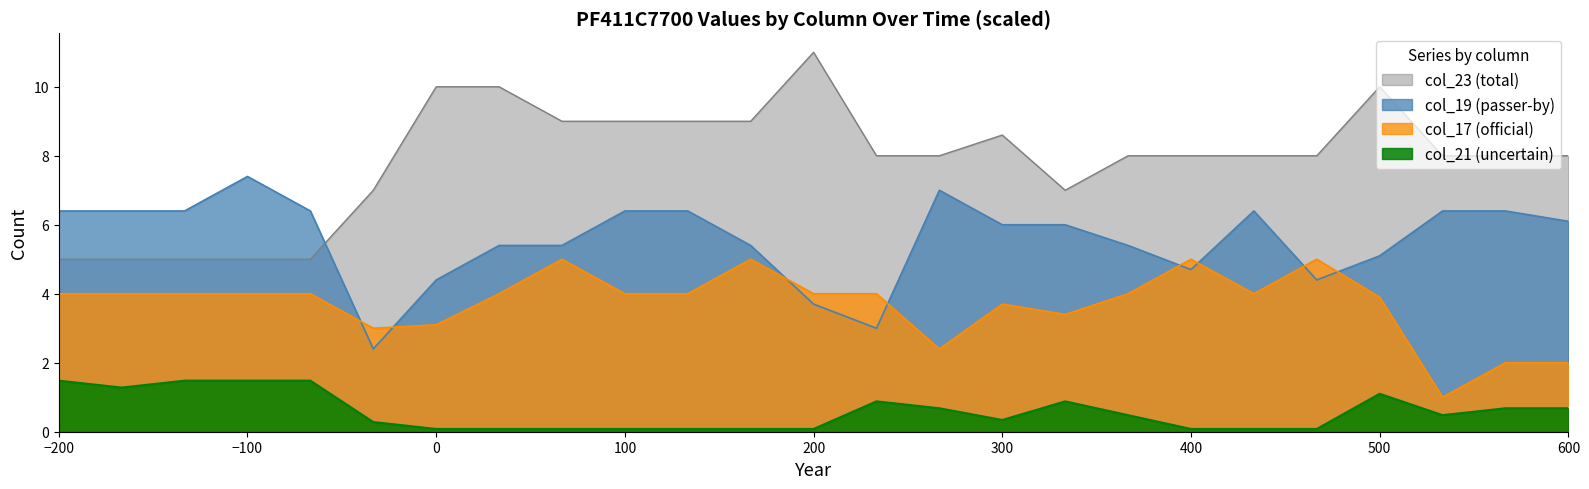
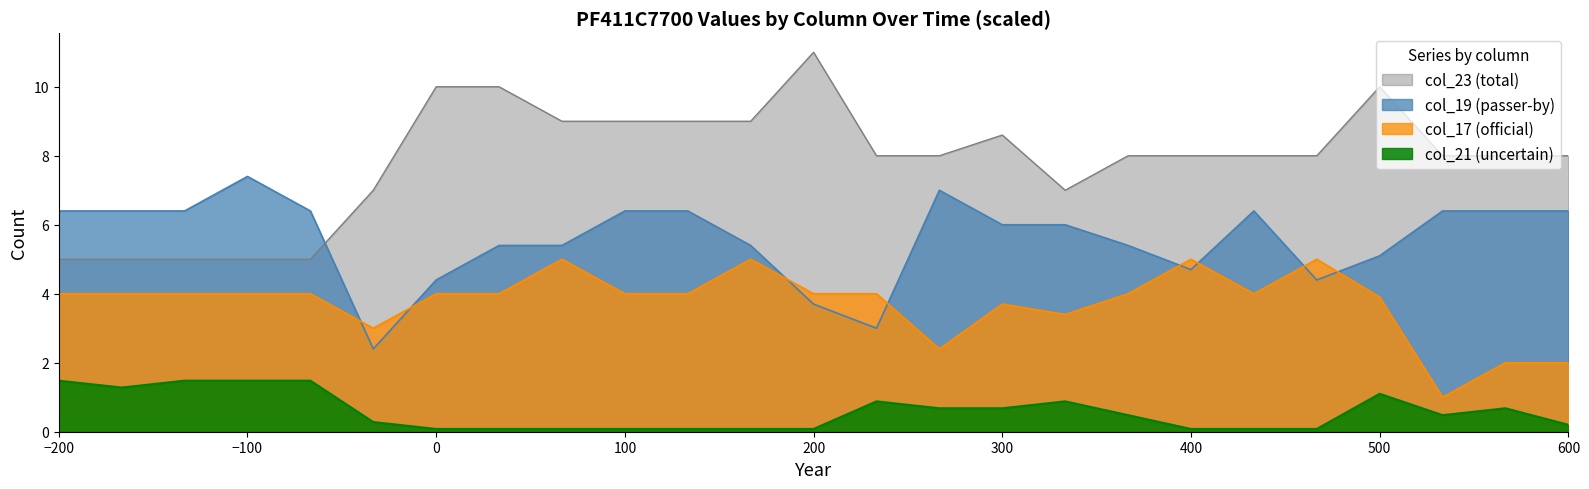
col_17 (official), 0: 3.1 -> 4.0
col_21 (uncertain), 300: 0.3 -> 0.7
col_19 (passer-by), 600: 6.1 -> 6.4
col_21 (uncertain), 600: 0.7 -> 0.2
